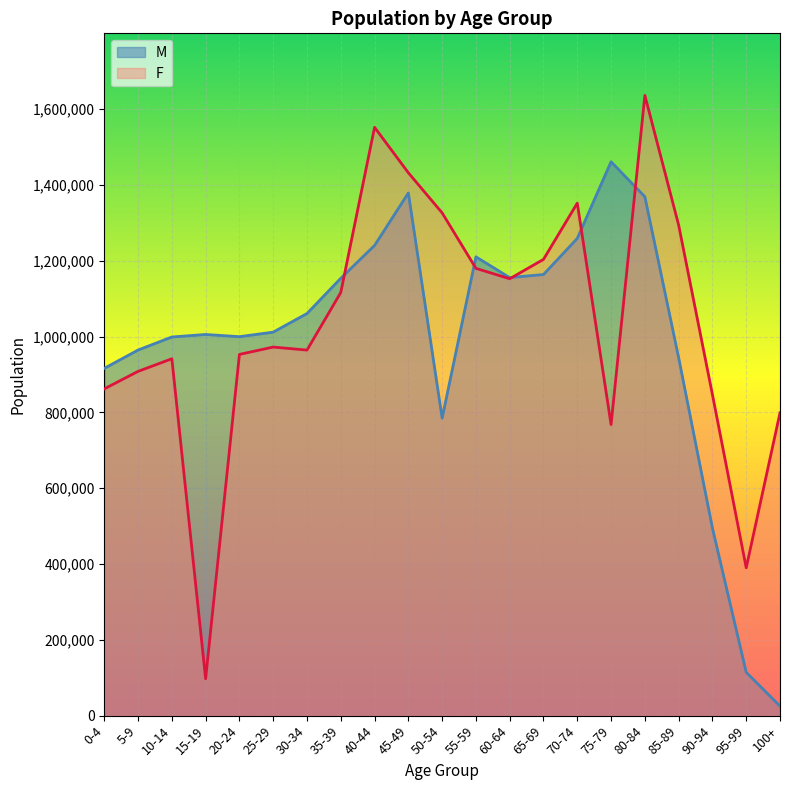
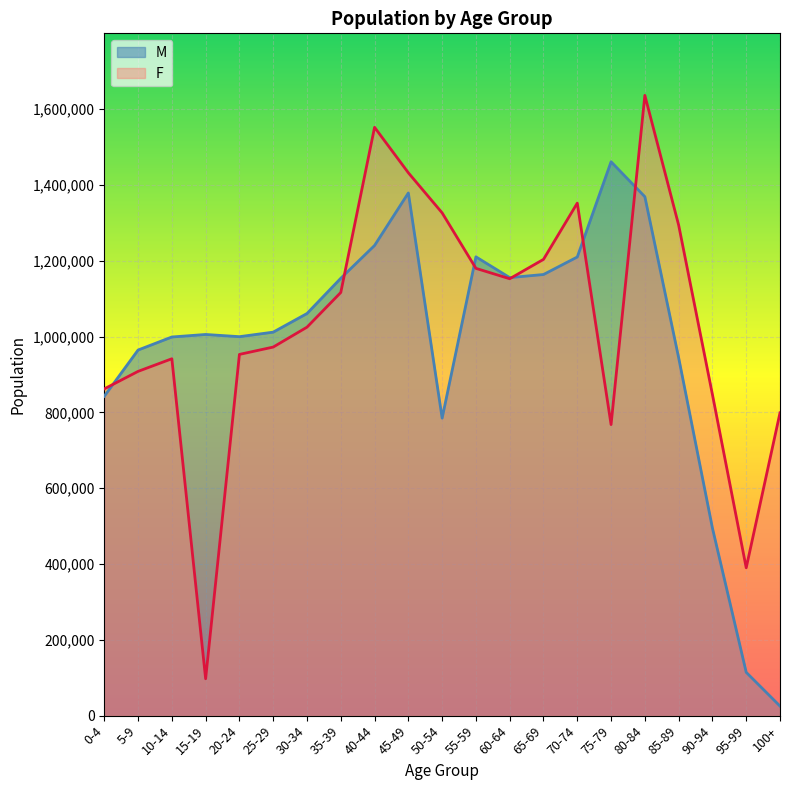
M, 0-4: 920,000 -> 840,000
F, 30-34: 960,000 -> 1,020,000
M, 70-74: 1,260,000 -> 1,210,000
